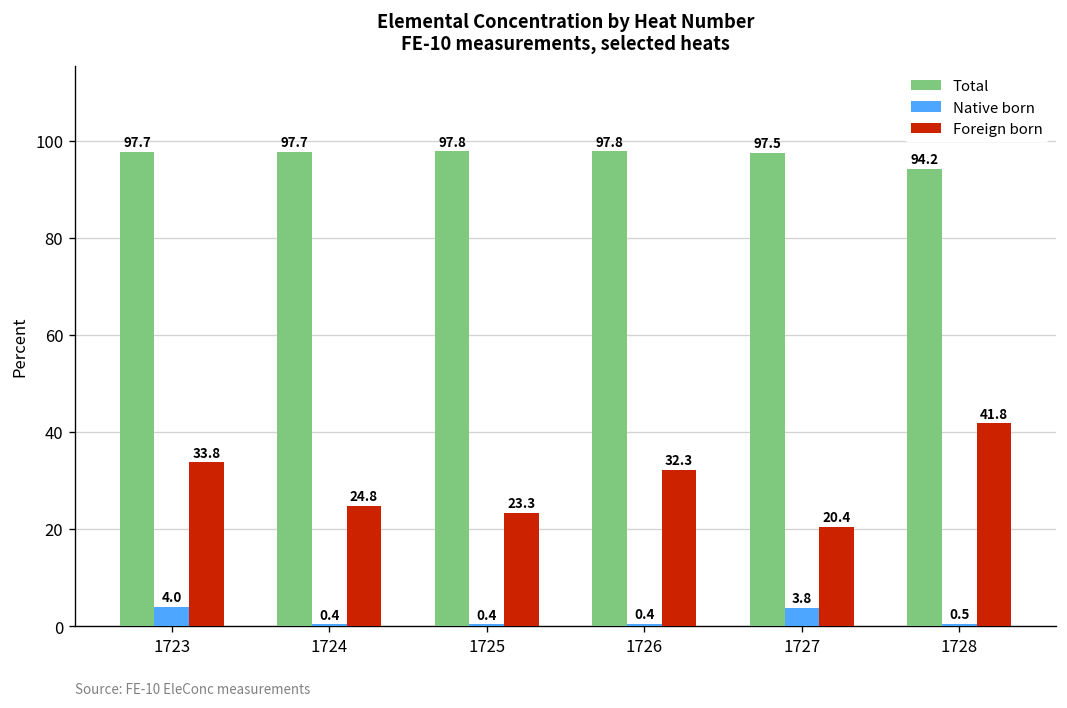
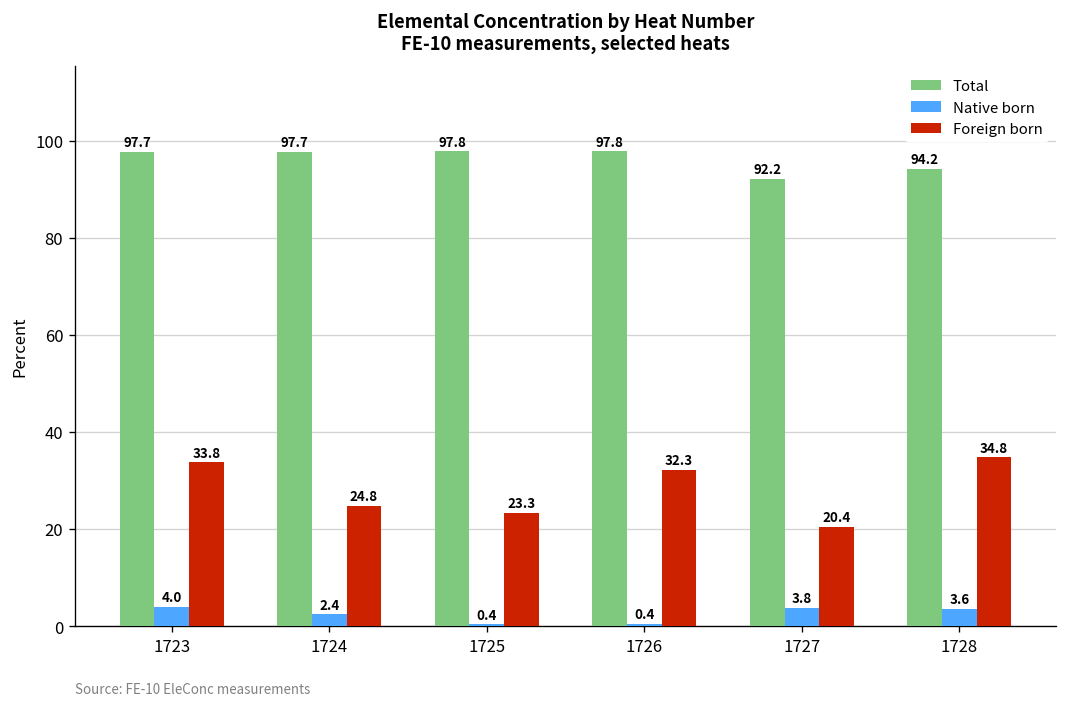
Native born, 1724: 0.4 -> 2.4
Total, 1727: 97.5 -> 92.2
Native born, 1728: 0.5 -> 3.6
Foreign born, 1728: 41.8 -> 34.8
